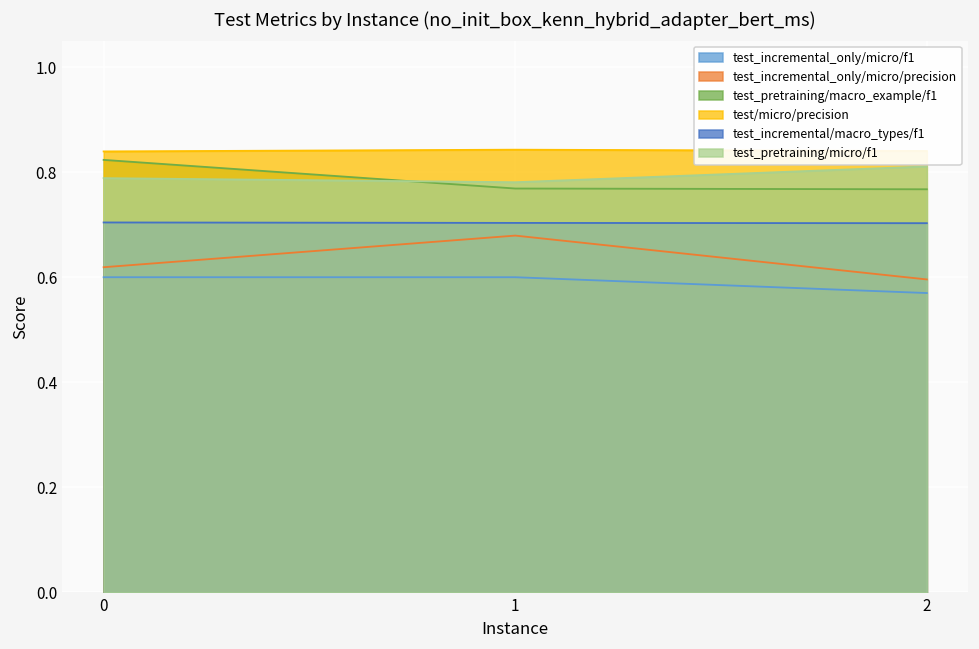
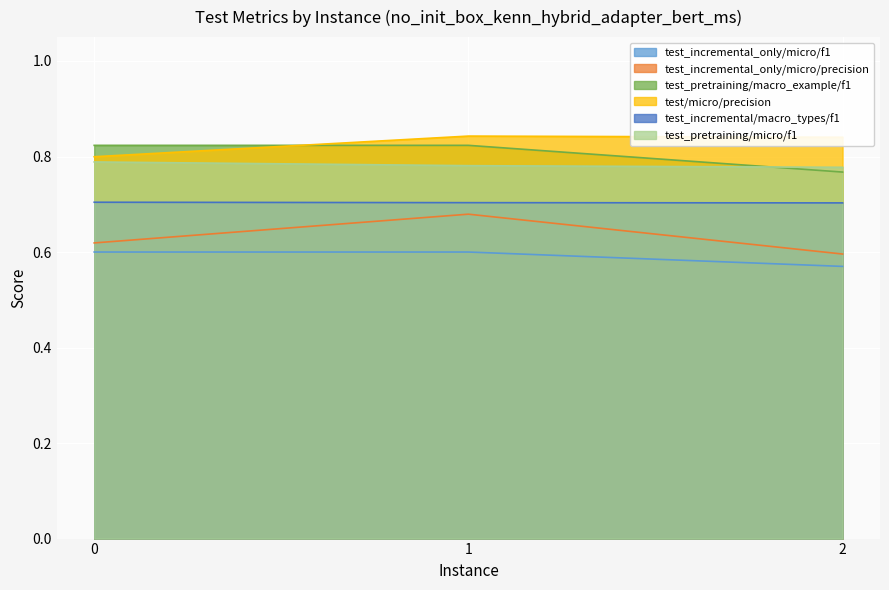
test/micro/precision, 0: 0.84 -> 0.80
test_pretraining/macro_example/f1, 1: 0.77 -> 0.82
test_pretraining/micro/f1, 2: 0.81 -> 0.78
